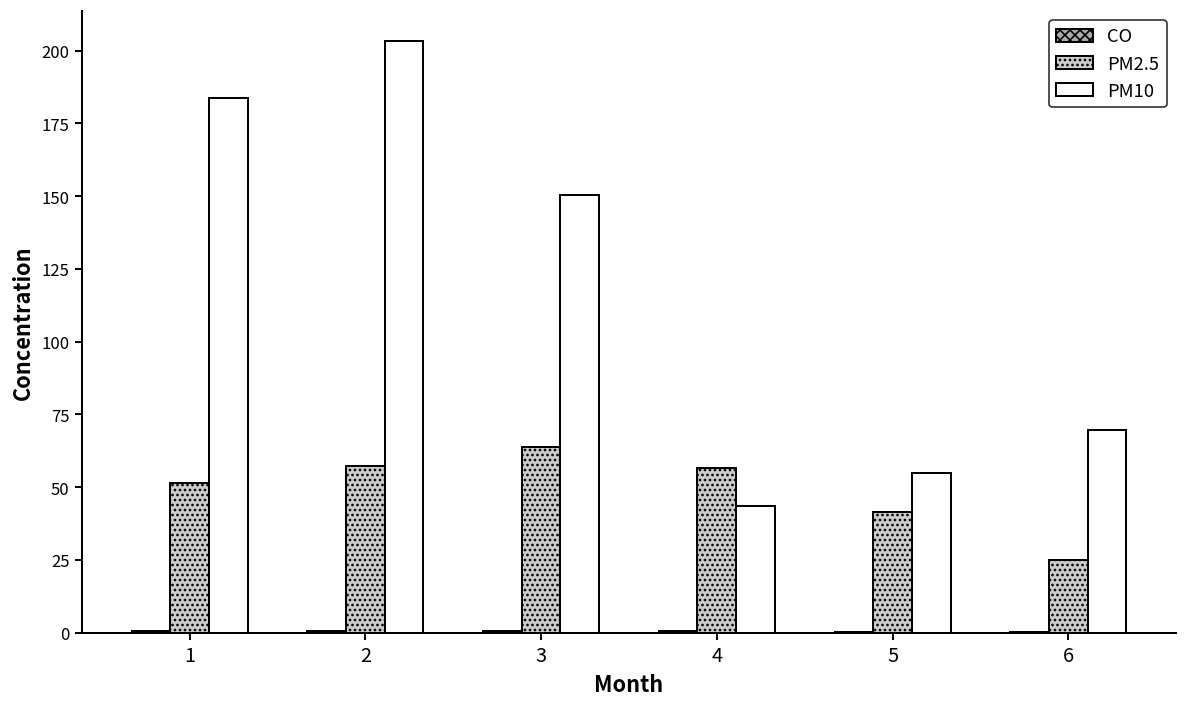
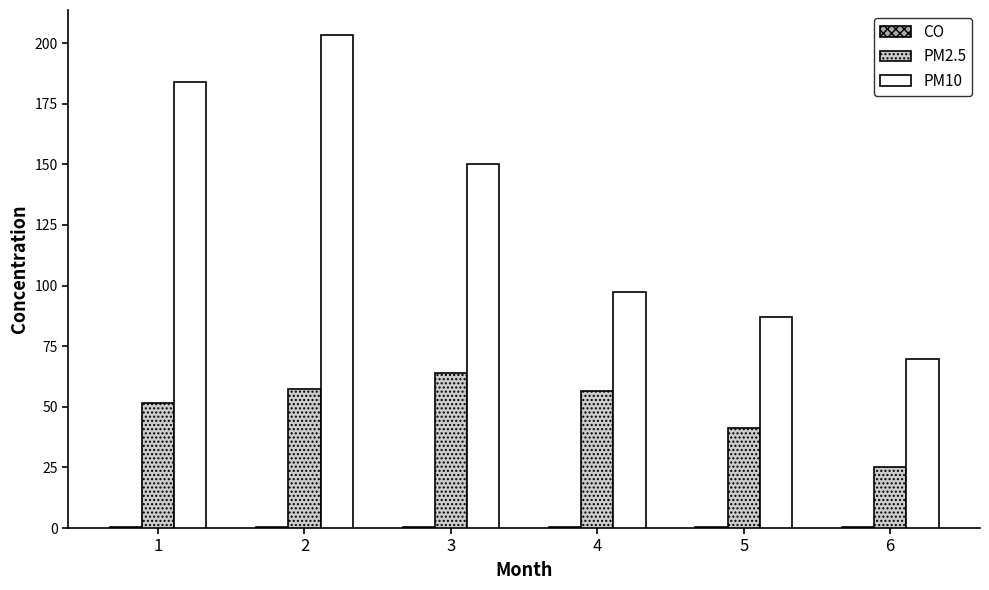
PM10, 4: 43 -> 97
PM10, 5: 55 -> 87
